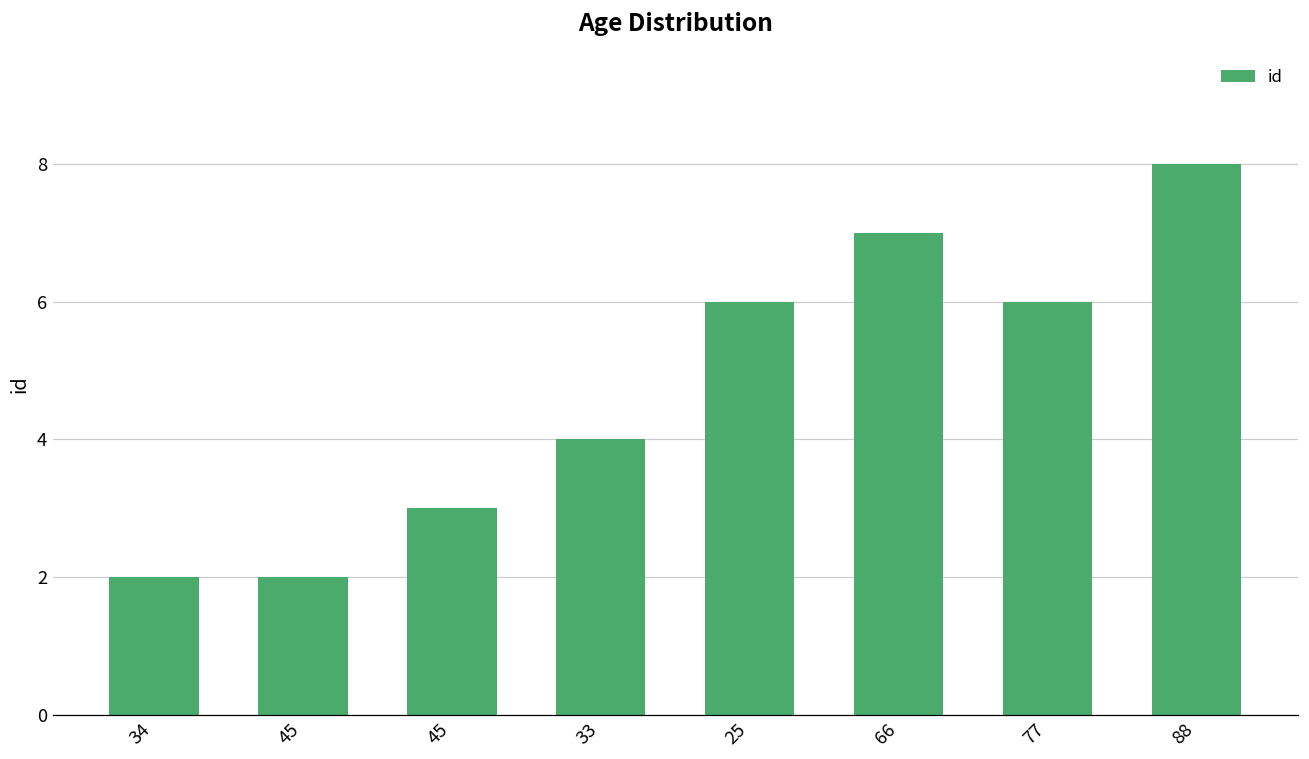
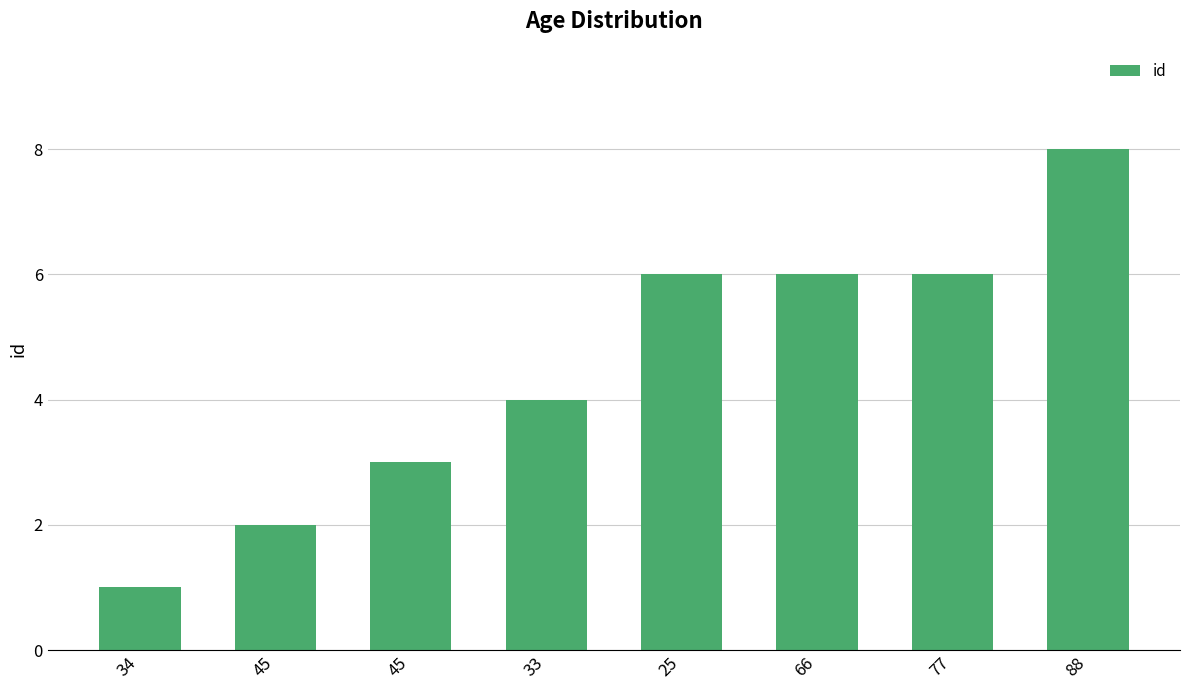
34: 2 -> 1
66: 7 -> 6
